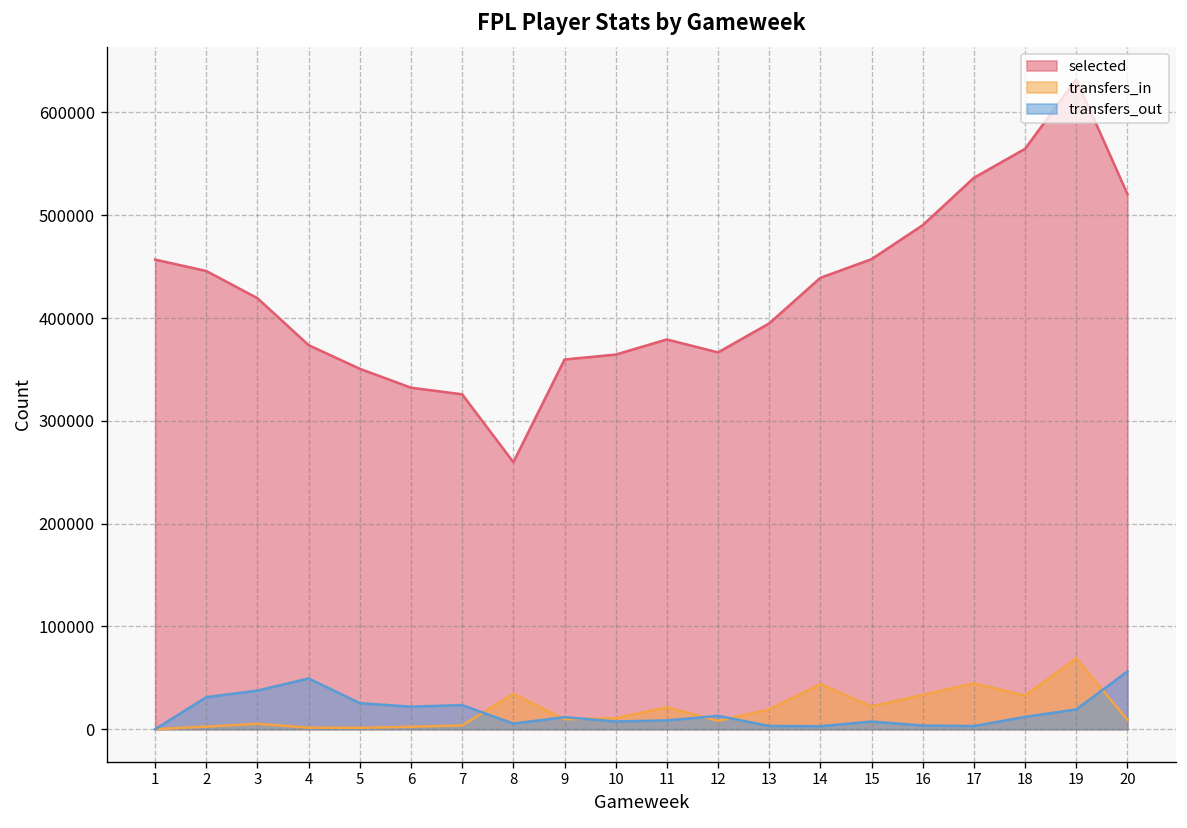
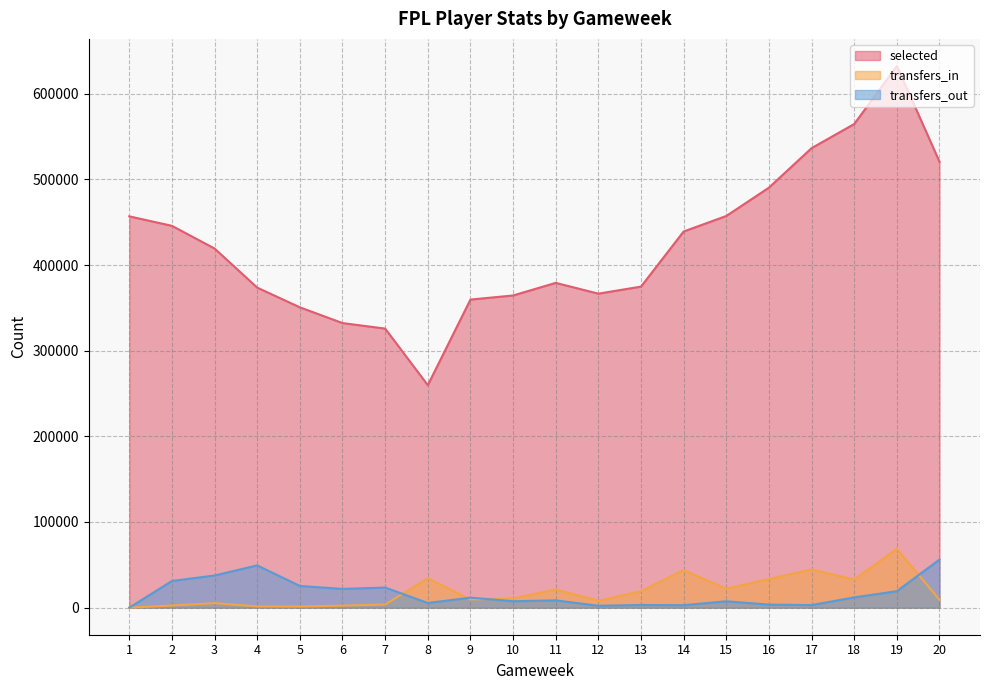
transfers_out, 12: 10000 -> 0
selected, 13: 390000 -> 370000
